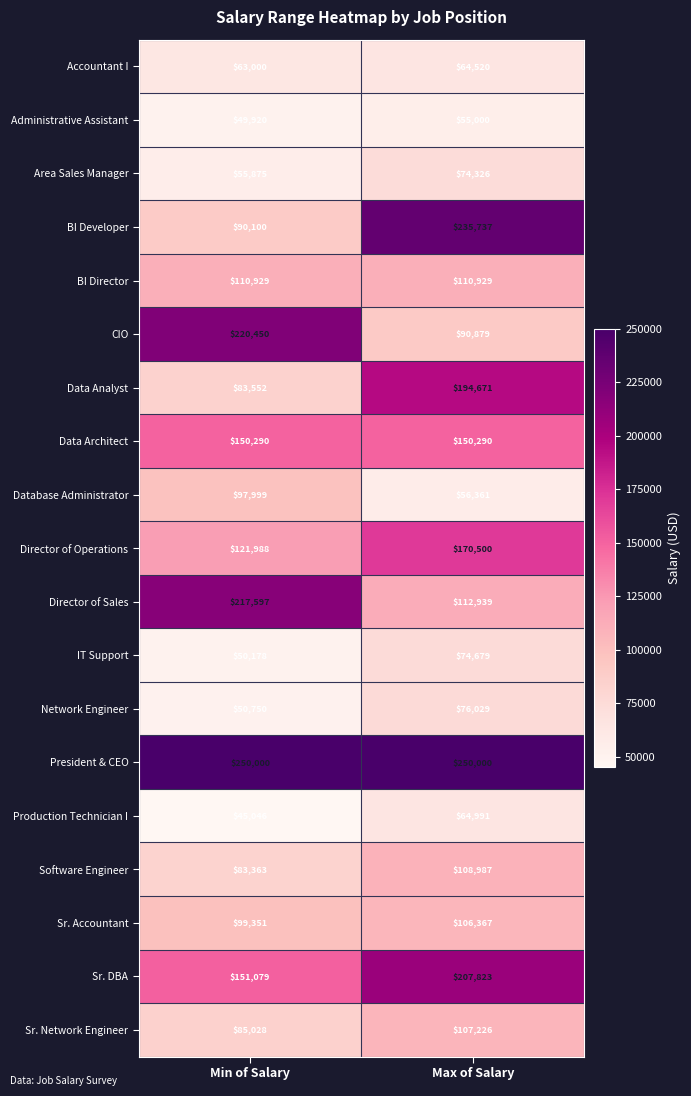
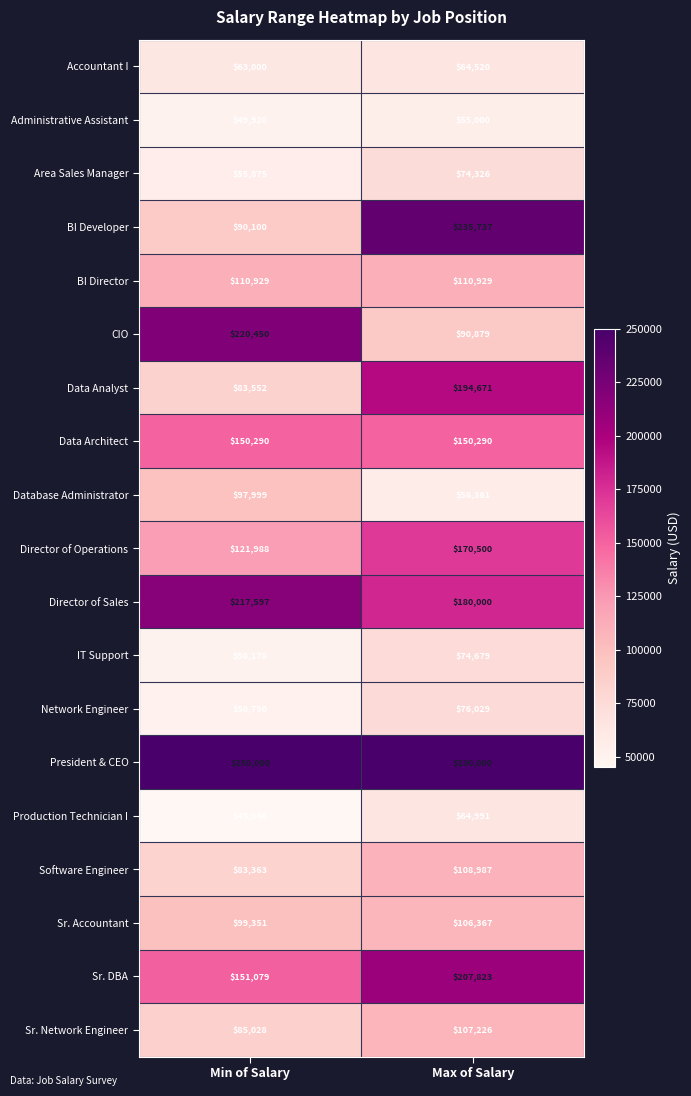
Director of Sales, Max of Salary: $112,939 -> $180,000
